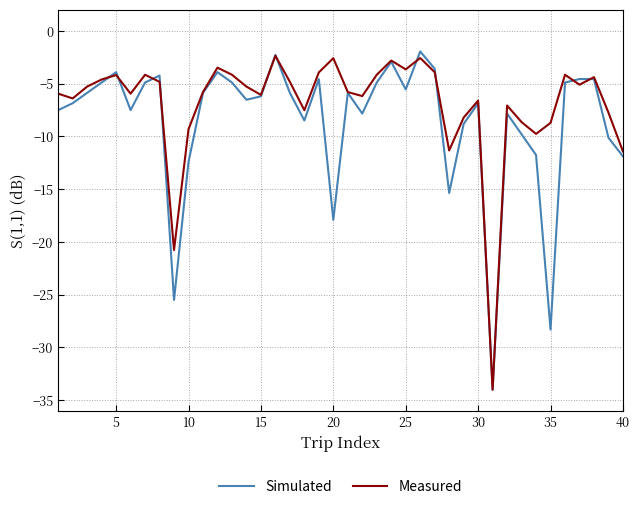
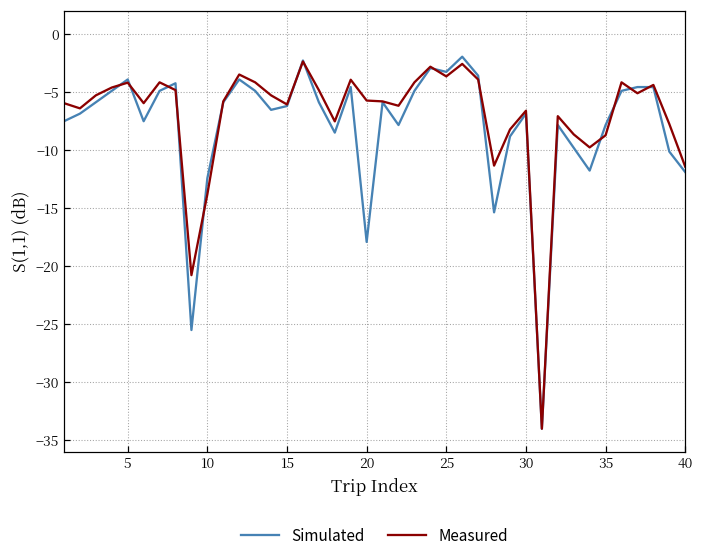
Measured, 10: -9.3 -> -13.8
Measured, 20: -2.6 -> -5.7
Simulated, 25: -5.6 -> -3.3
Simulated, 35: -28.3 -> -7.8
